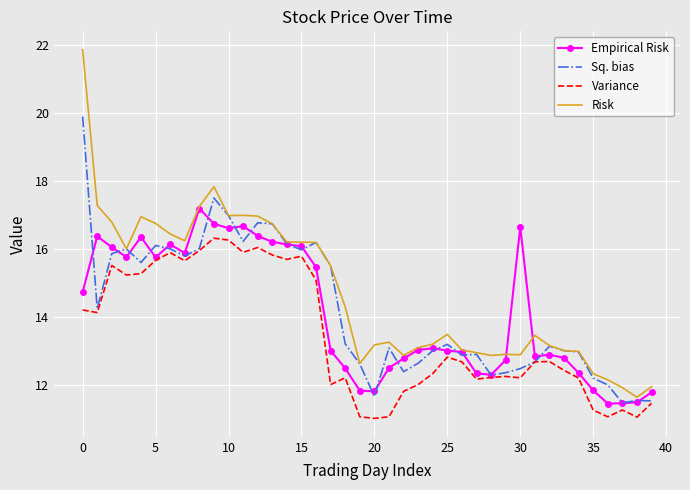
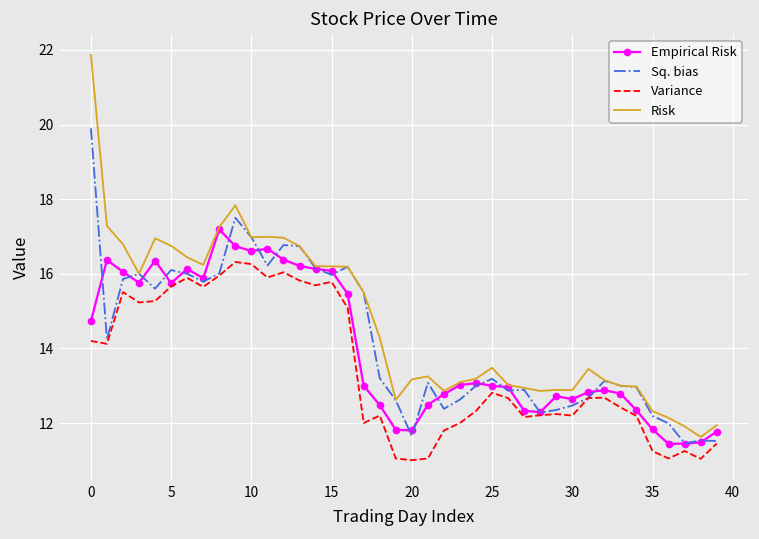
Empirical Risk, 30: 16.7 -> 12.6
